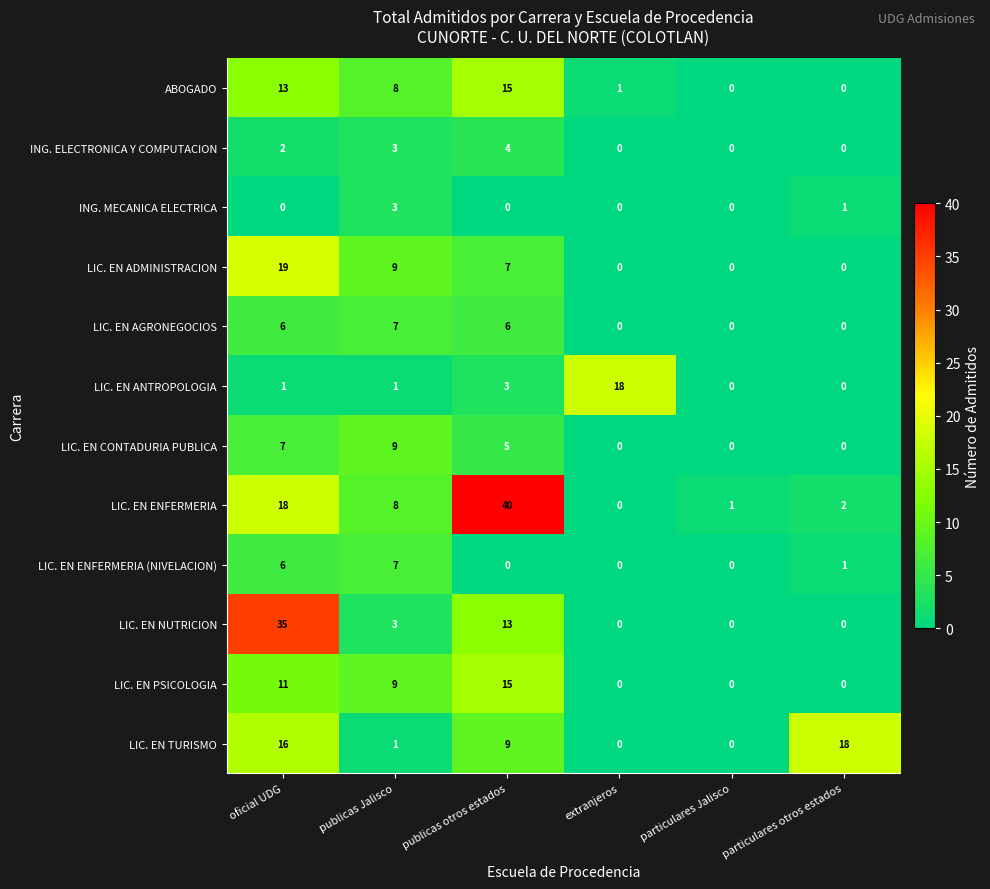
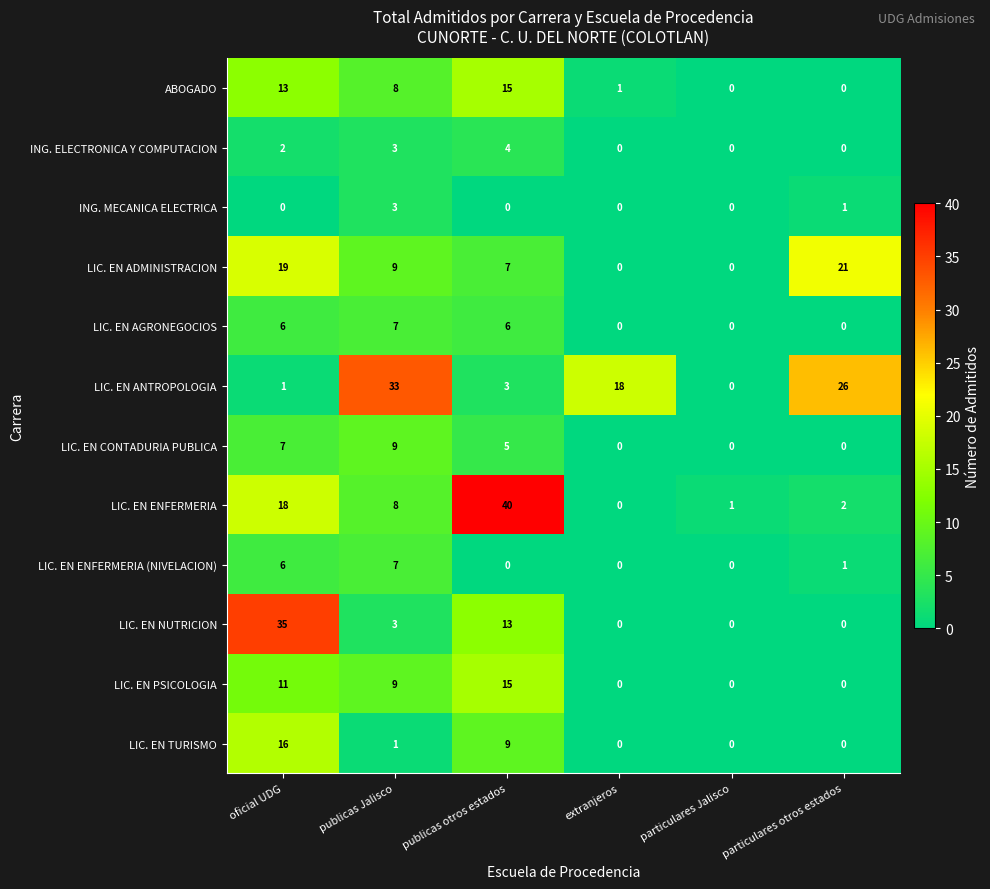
LIC. EN ADMINISTRACION, particulares otros estados: 0 -> 21
LIC. EN ANTROPOLOGIA, publicas Jalisco: 1 -> 33
LIC. EN ANTROPOLOGIA, particulares otros estados: 0 -> 26
LIC. EN TURISMO, particulares otros estados: 18 -> 0
